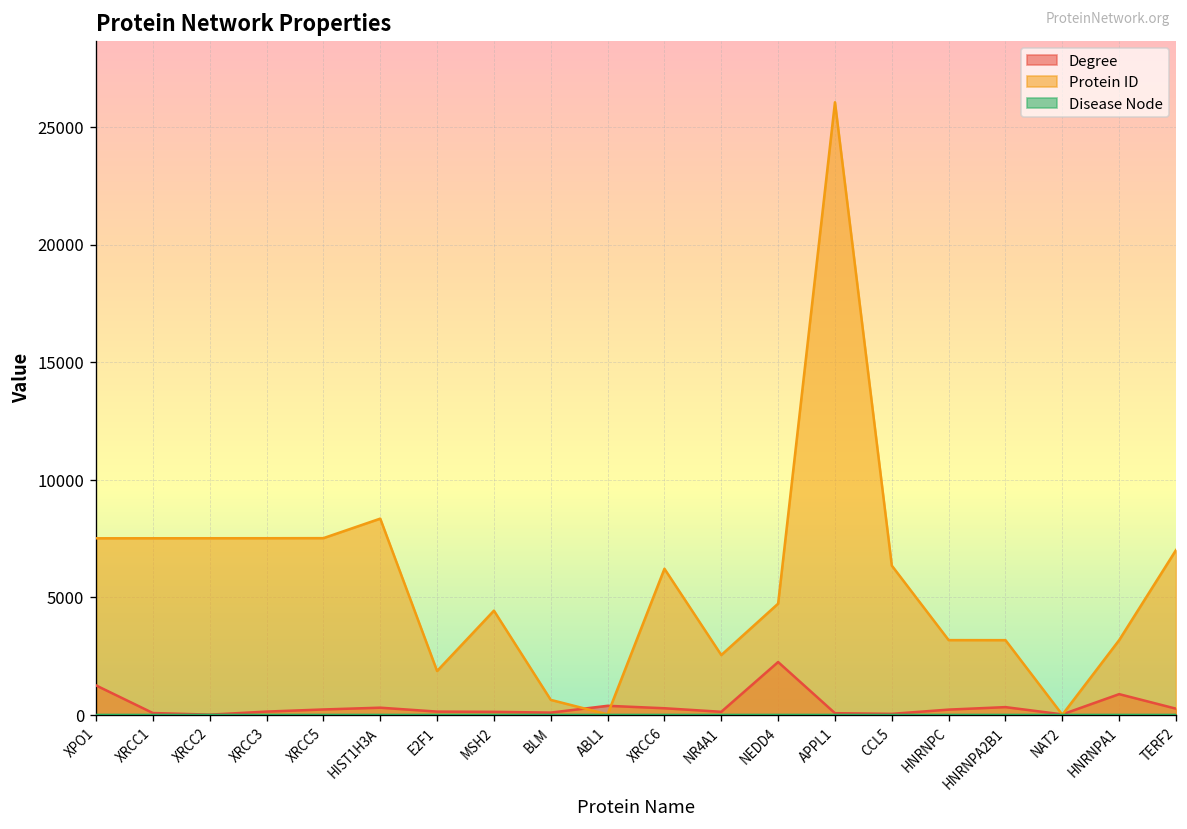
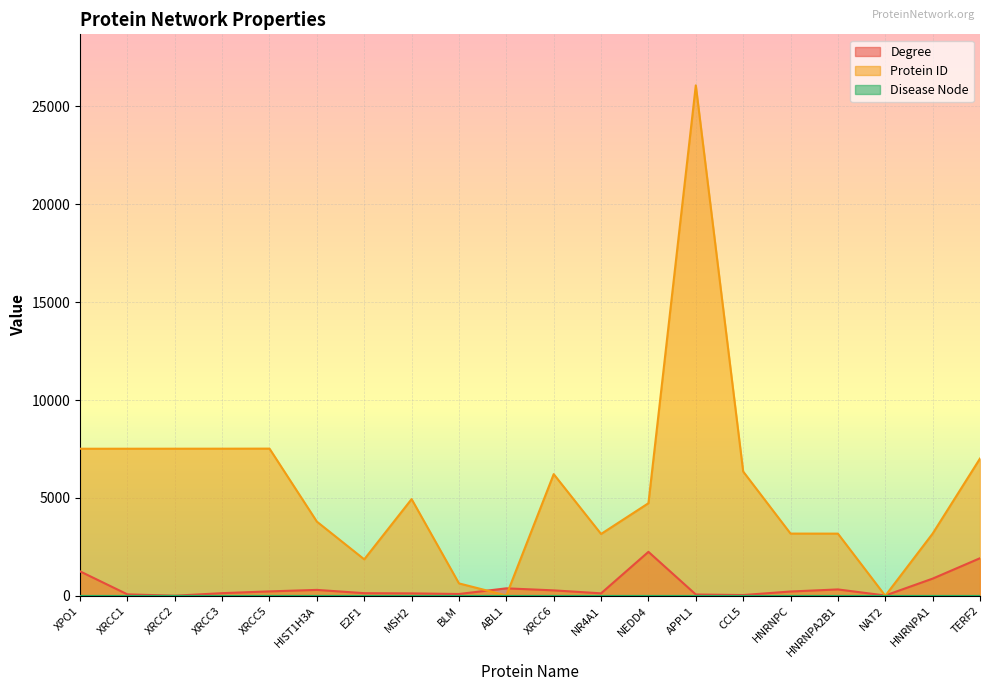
Protein ID, HIST1H3A: 8400 -> 3800
Protein ID, MSH2: 4400 -> 4900
Protein ID, NR4A1: 2500 -> 3200
Degree, TERF2: 300 -> 1900
